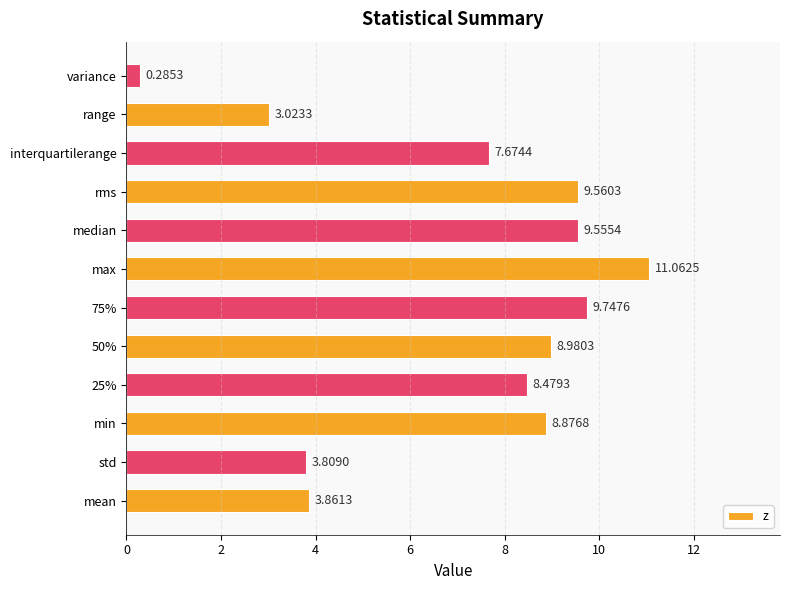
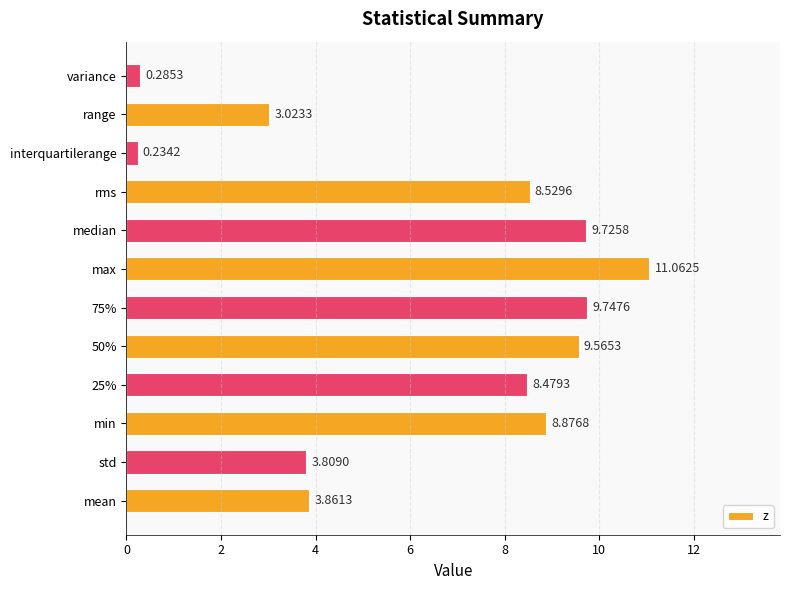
interquartilerange: 7.6744 -> 0.2342
rms: 9.5603 -> 8.5296
median: 9.5554 -> 9.7258
50%: 8.9803 -> 9.5653
